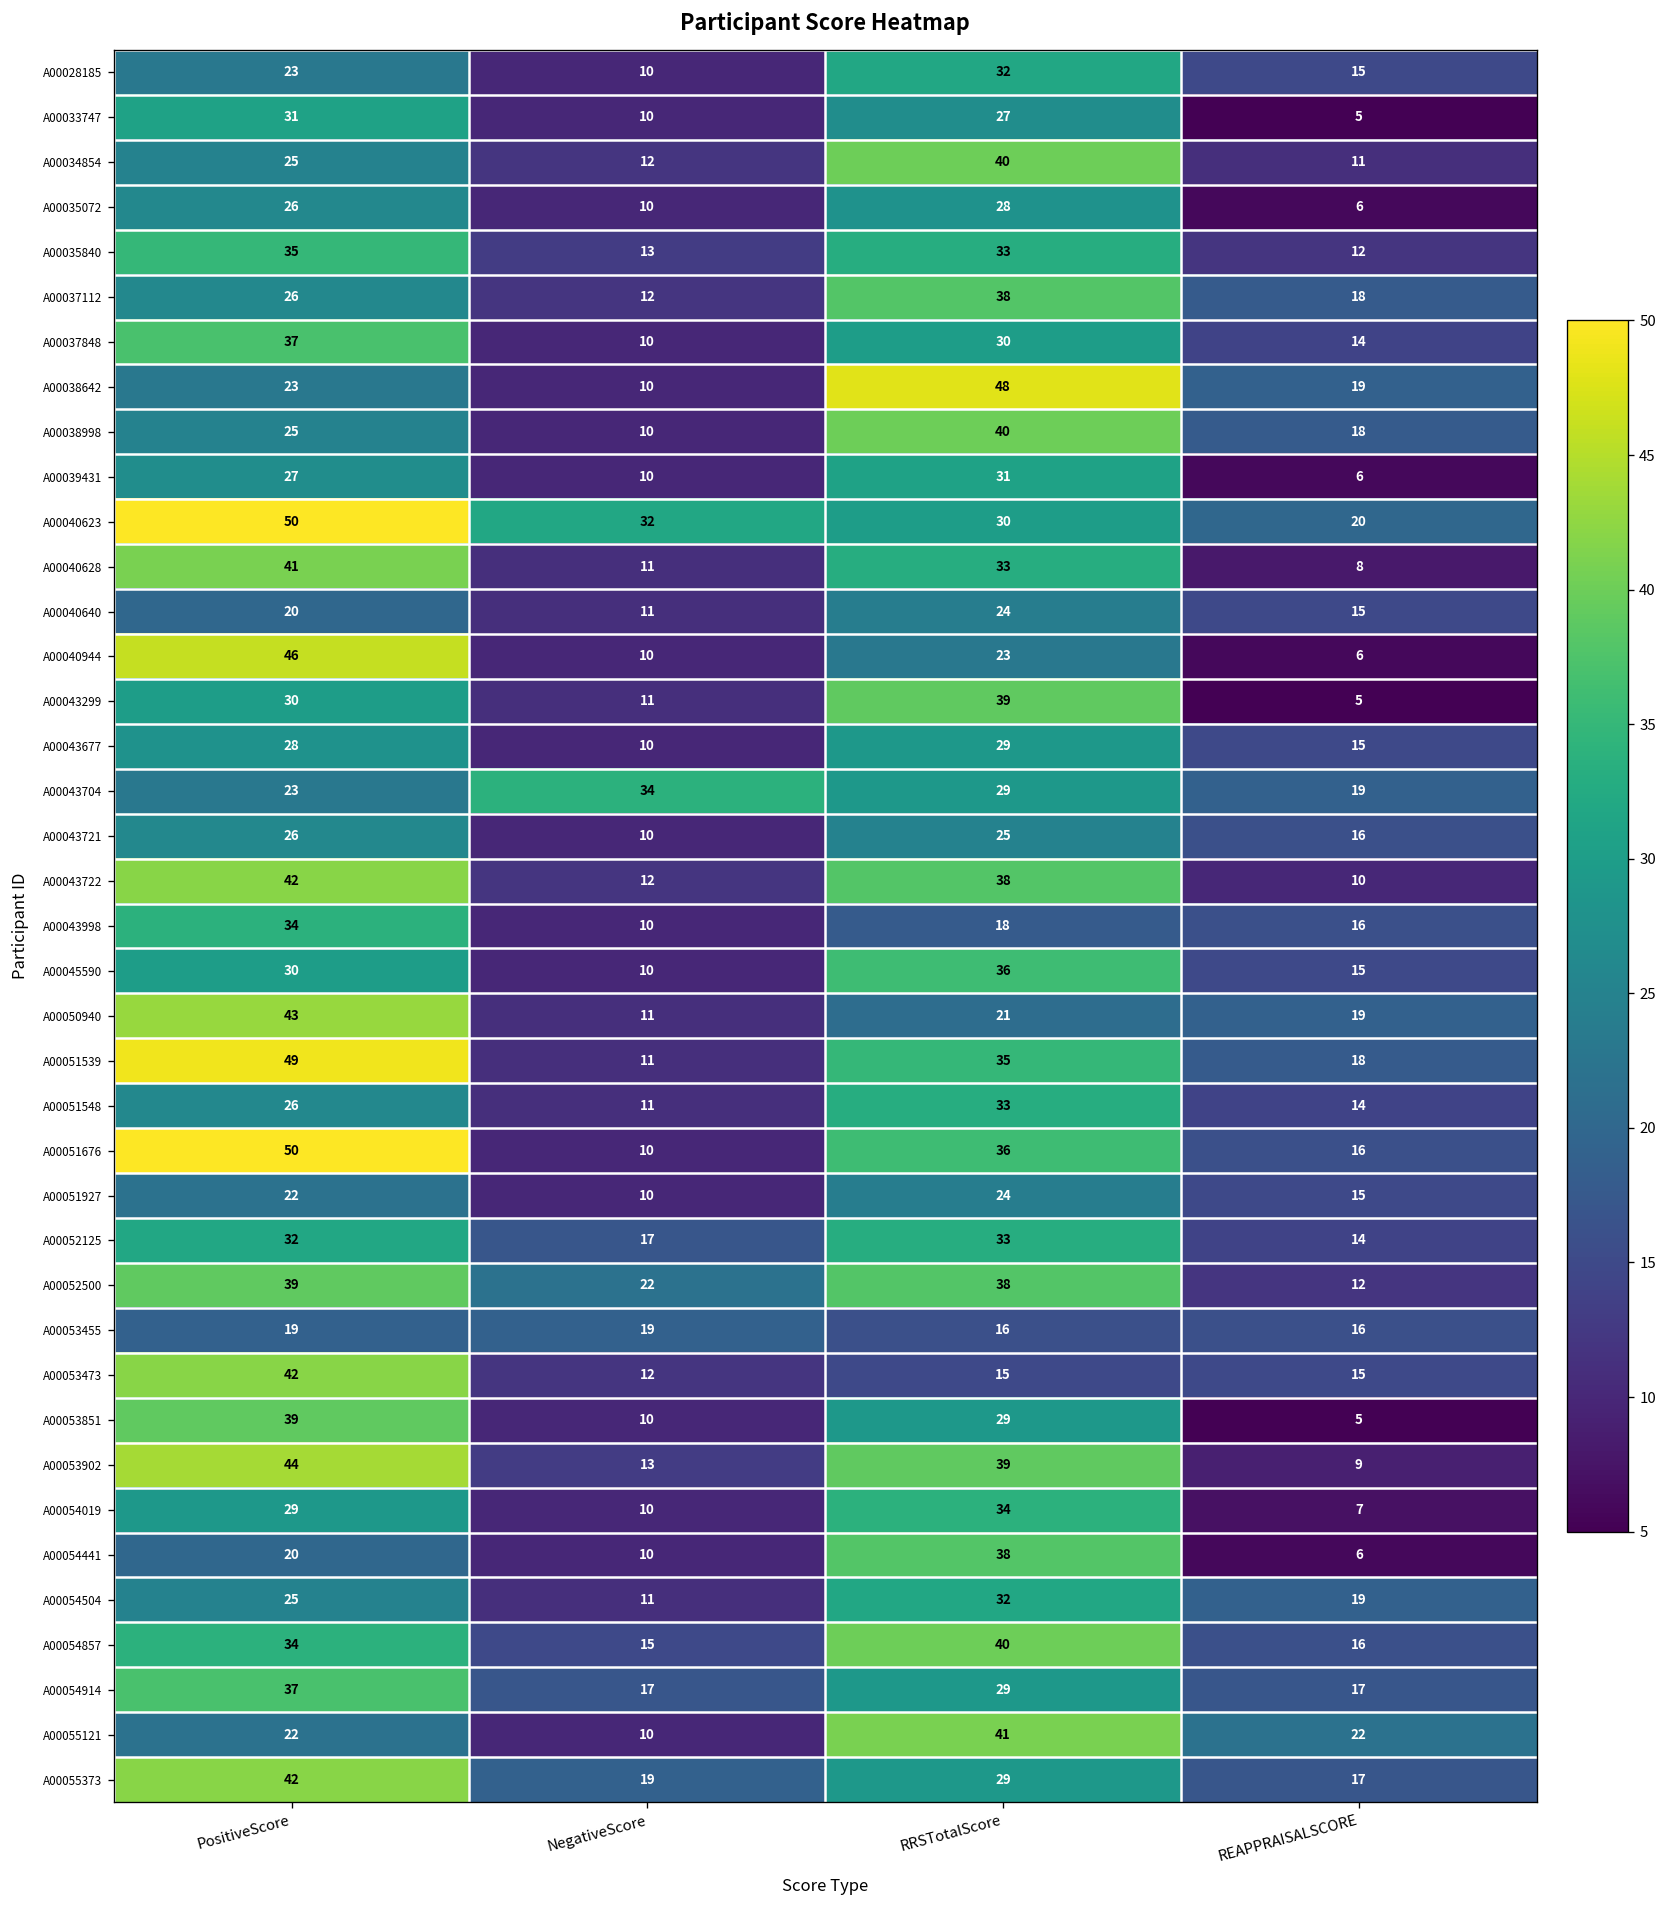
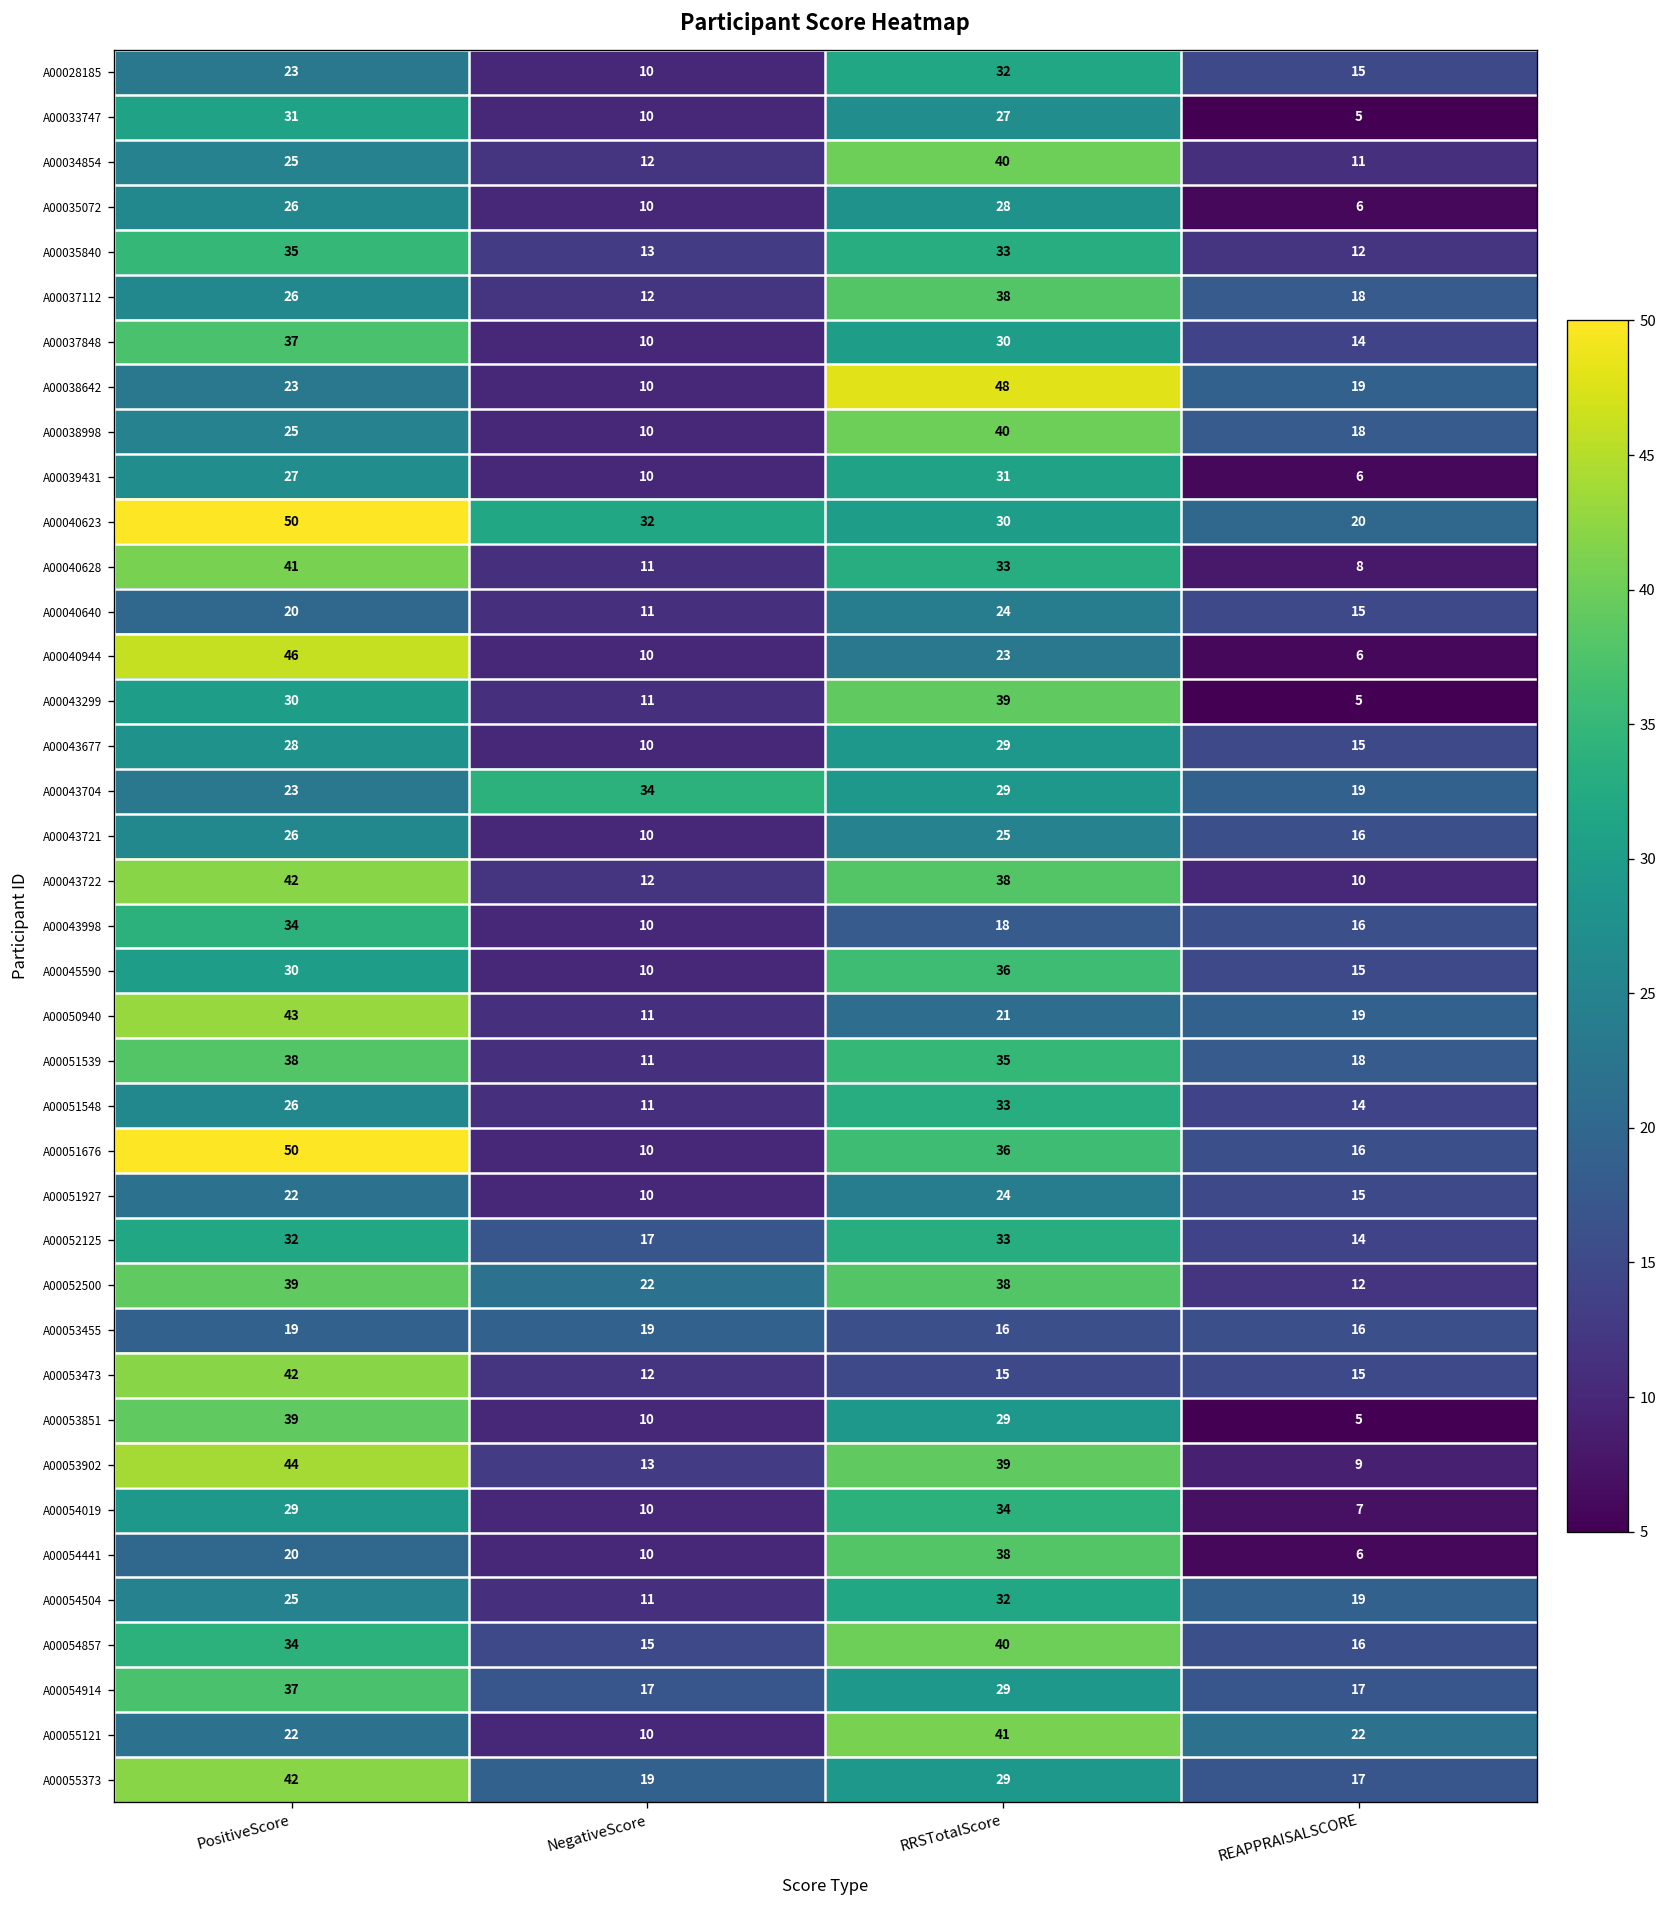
A00051539, PositiveScore: 49 -> 38
